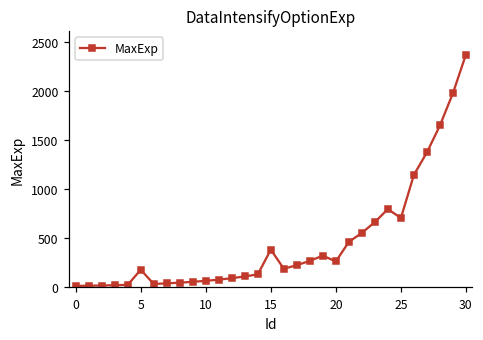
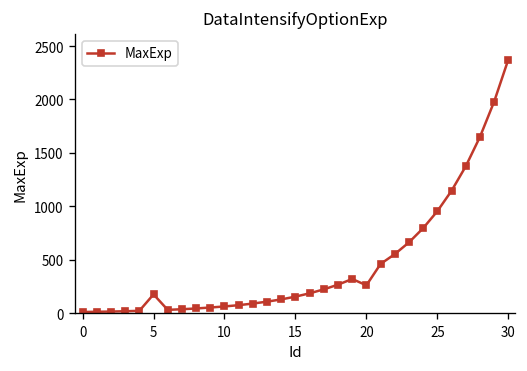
15: 400 -> 200
25: 700 -> 1000
